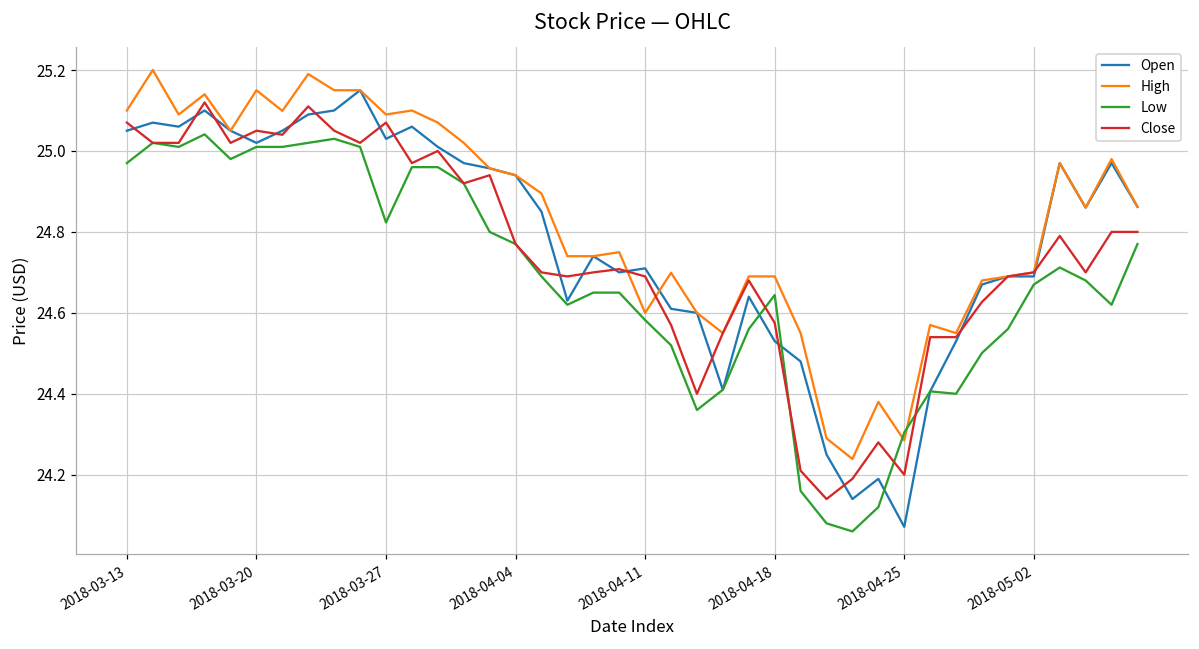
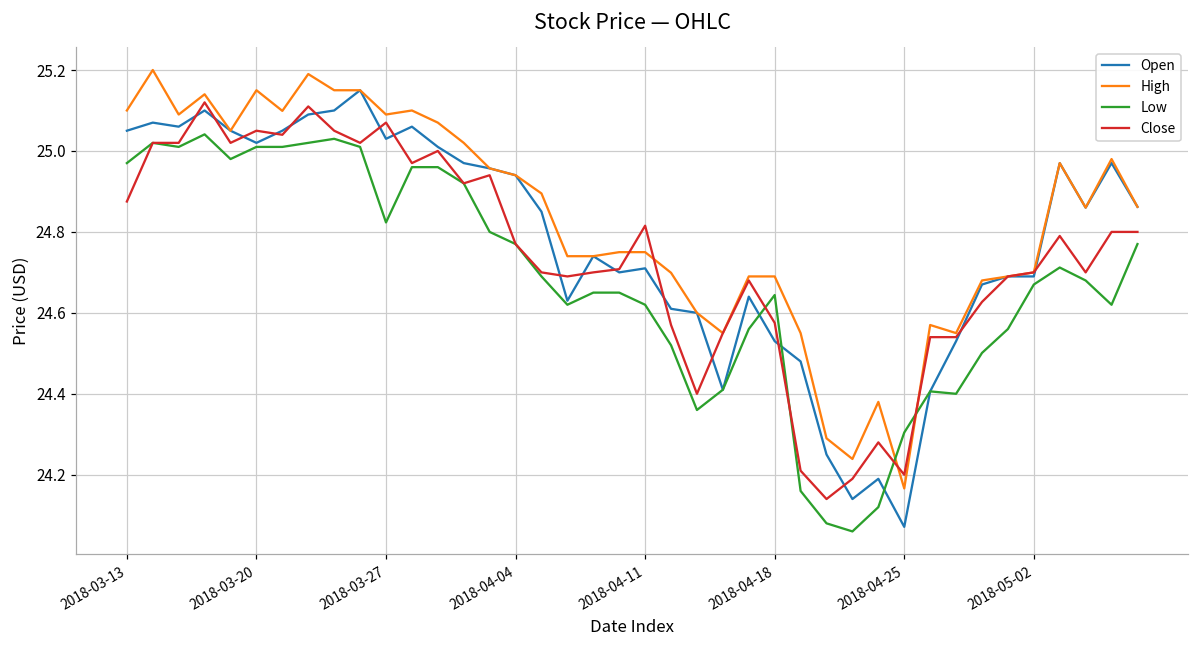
Close, 2018-03-13: 25.07 -> 24.88
High, 2018-04-11: 24.60 -> 24.75
Low, 2018-04-11: 24.58 -> 24.62
Close, 2018-04-11: 24.69 -> 24.82
High, 2018-04-25: 24.28 -> 24.17
